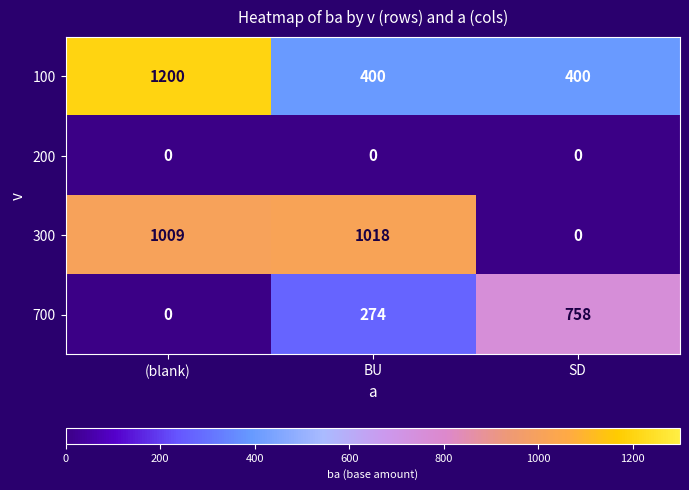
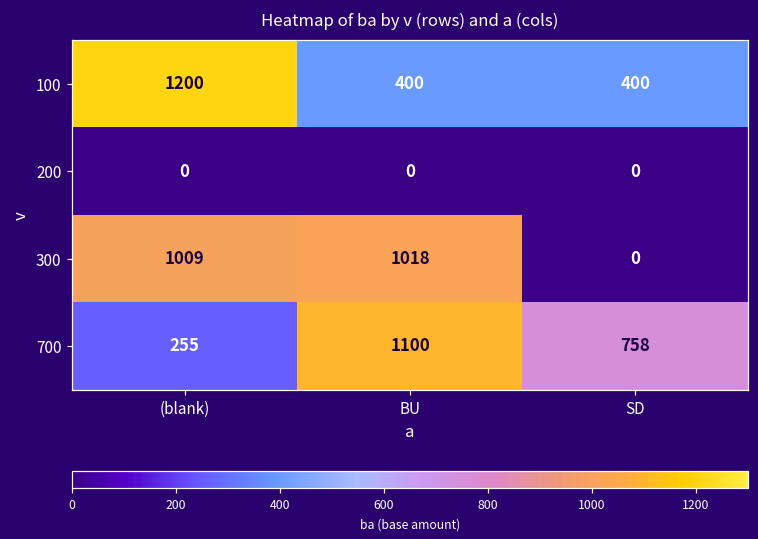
700, (blank): 0 -> 255
700, BU: 274 -> 1100
